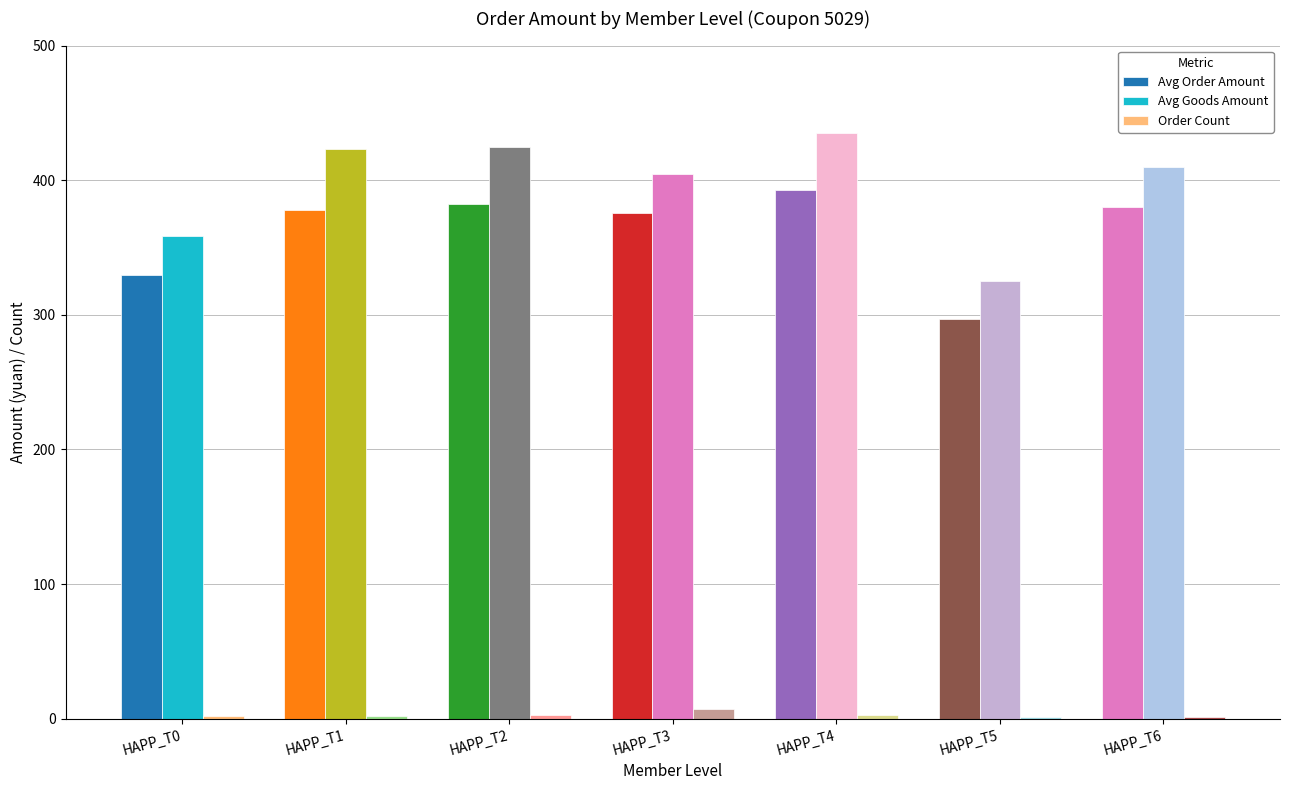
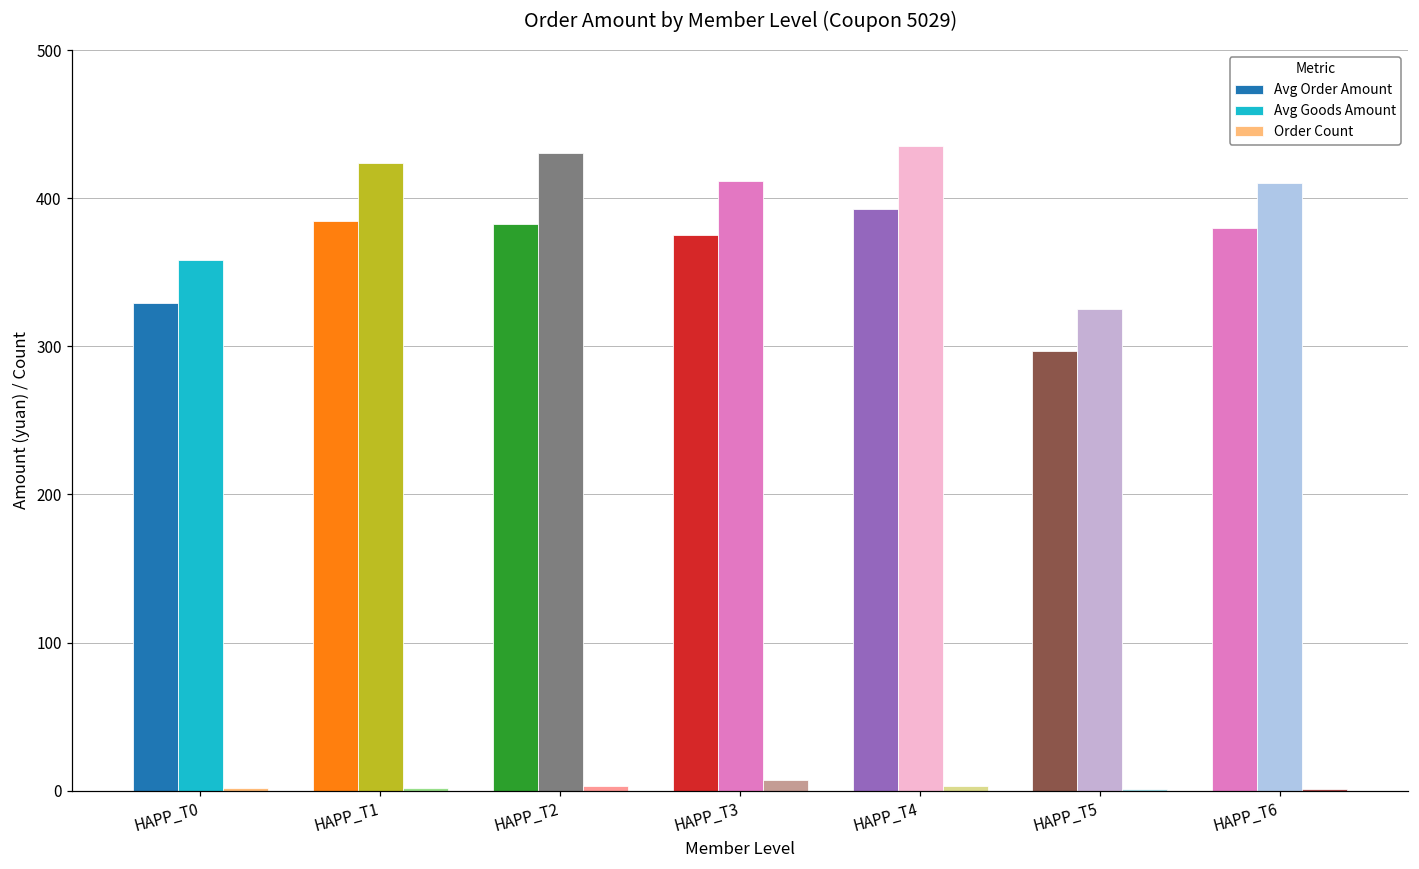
Avg Order Amount, HAPP_T1: 378 -> 385
Avg Goods Amount, HAPP_T2: 424 -> 431
Avg Goods Amount, HAPP_T3: 405 -> 412
